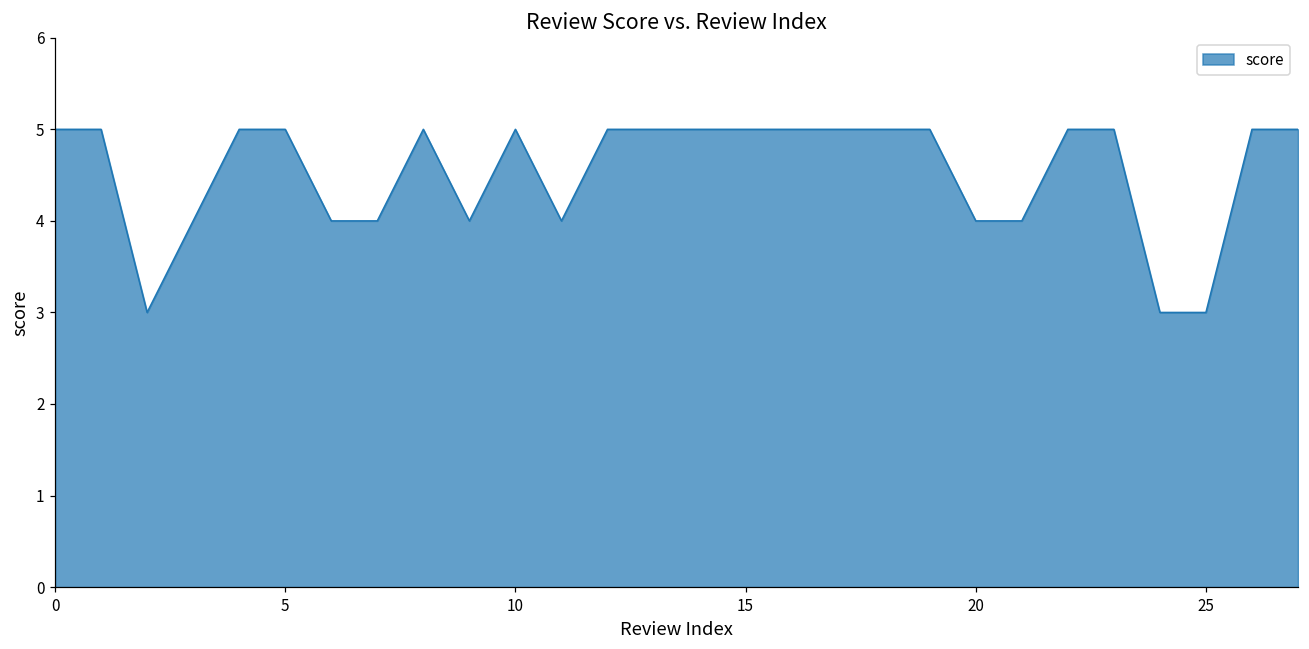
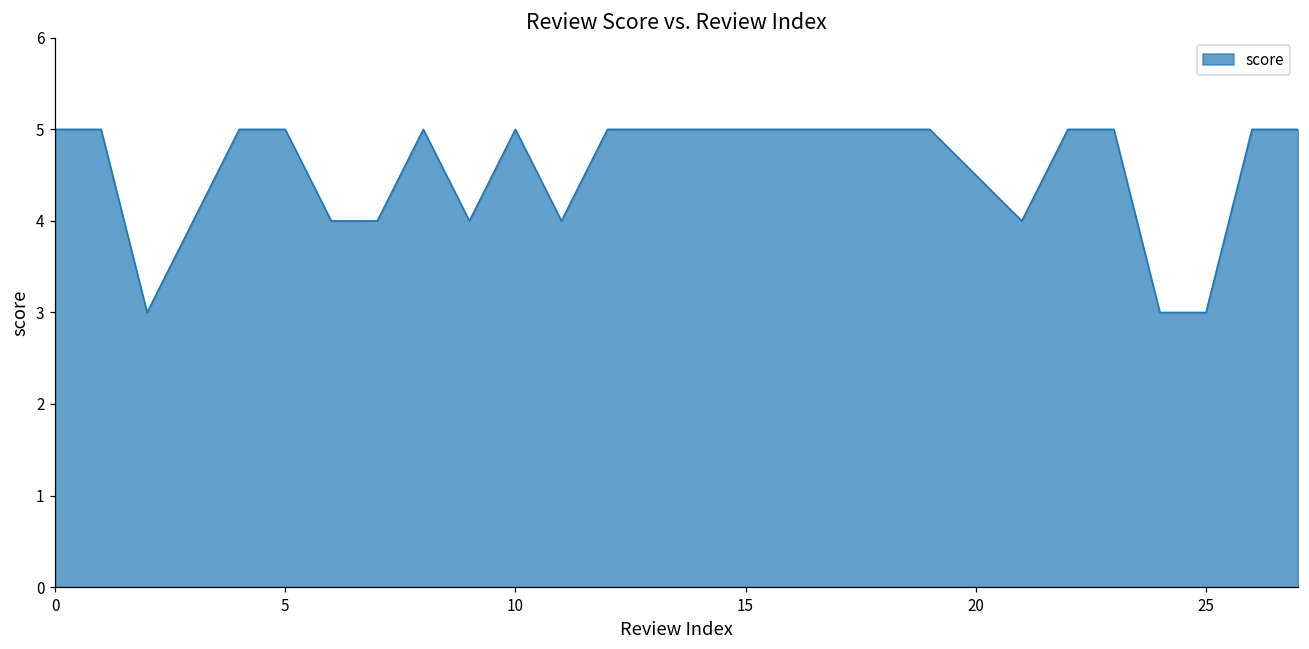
20: 4.0 -> 4.5
